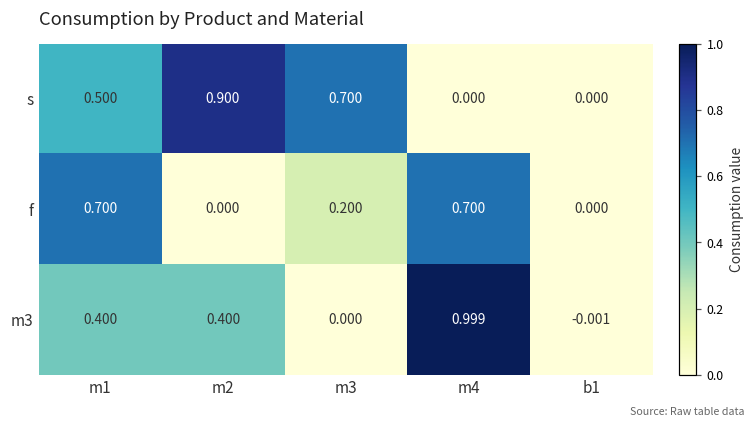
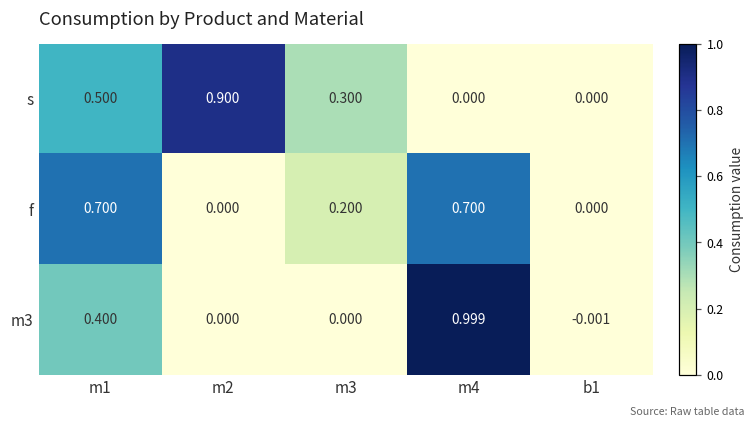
s, m3: 0.700 -> 0.300
m3, m2: 0.400 -> 0.000
